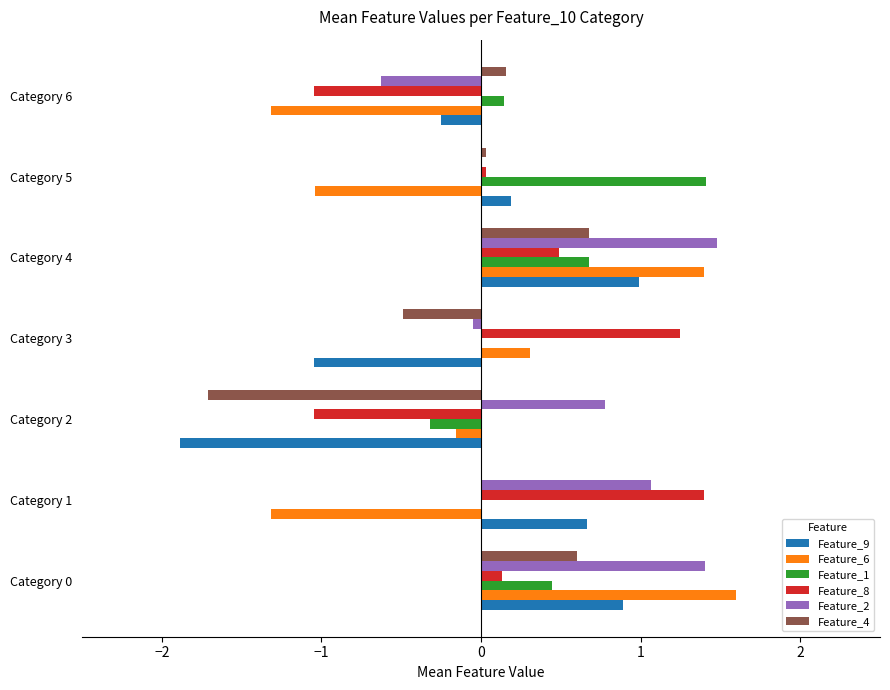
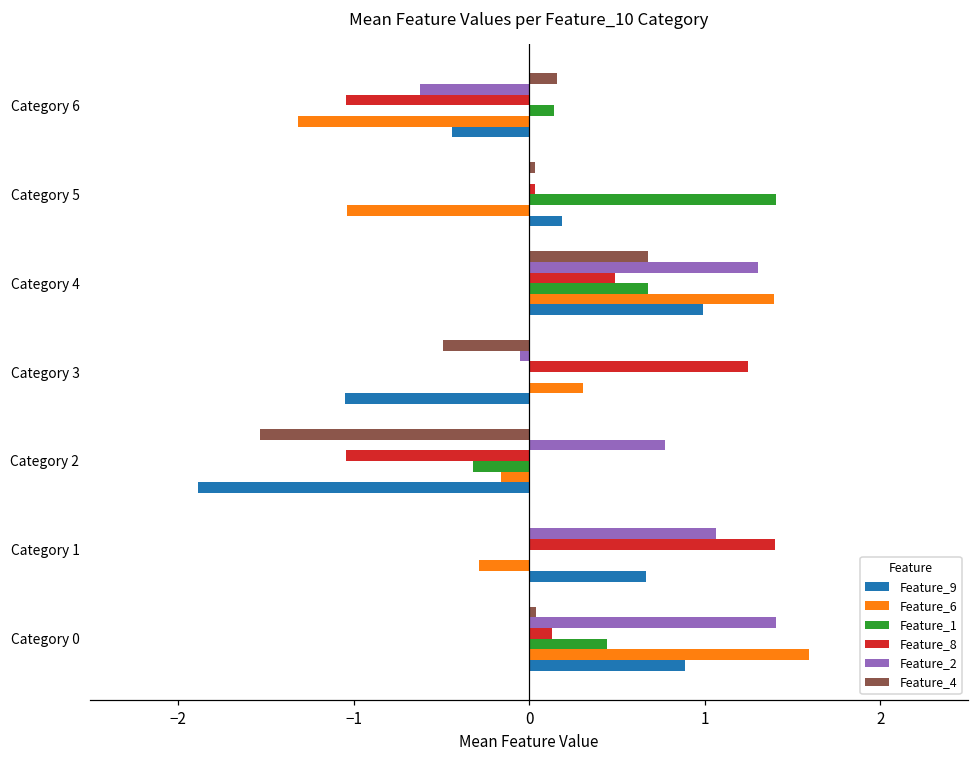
Feature_9, Category 6: -0.25 -> -0.44
Feature_2, Category 4: 1.48 -> 1.31
Feature_4, Category 2: -1.71 -> -1.53
Feature_6, Category 1: -1.32 -> -0.28
Feature_4, Category 0: 0.60 -> 0.04
